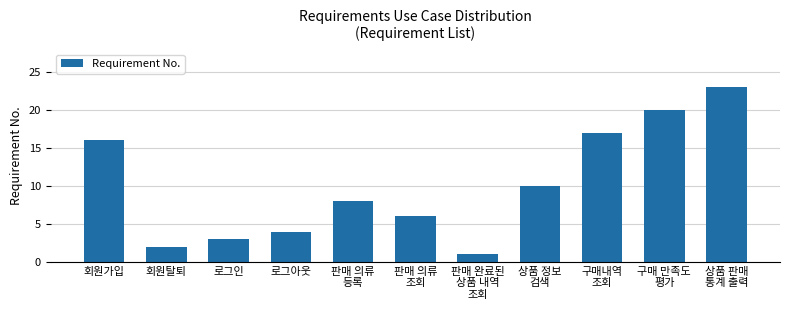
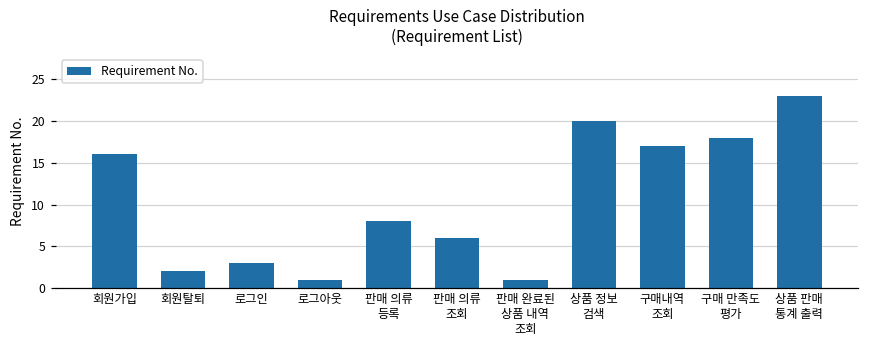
로그아웃: 4 -> 1
상품 정보 검색: 10 -> 20
구매 만족도 평가: 20 -> 18
